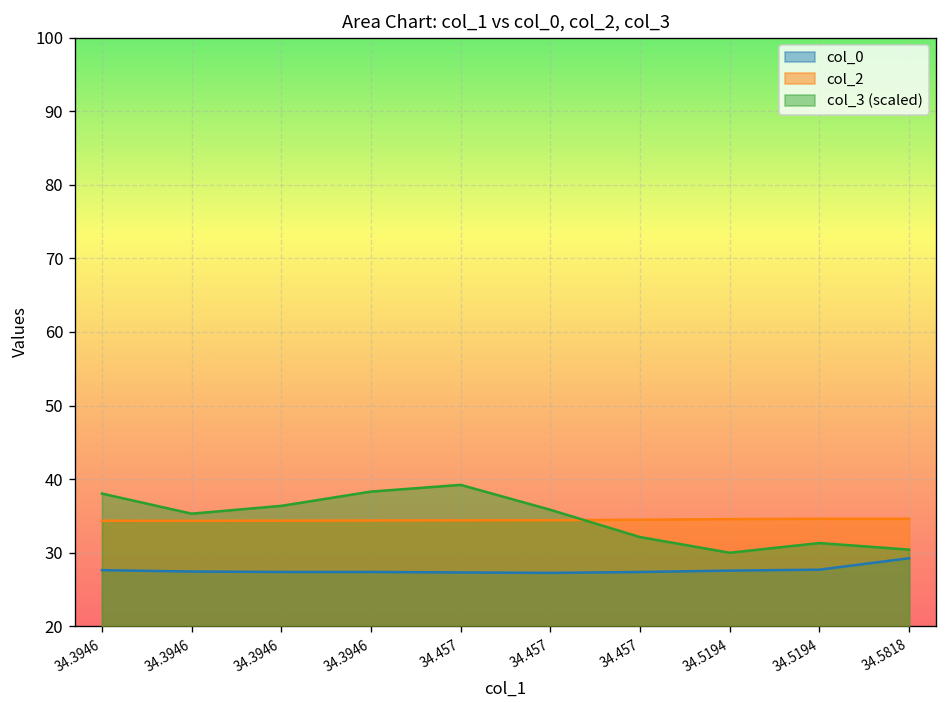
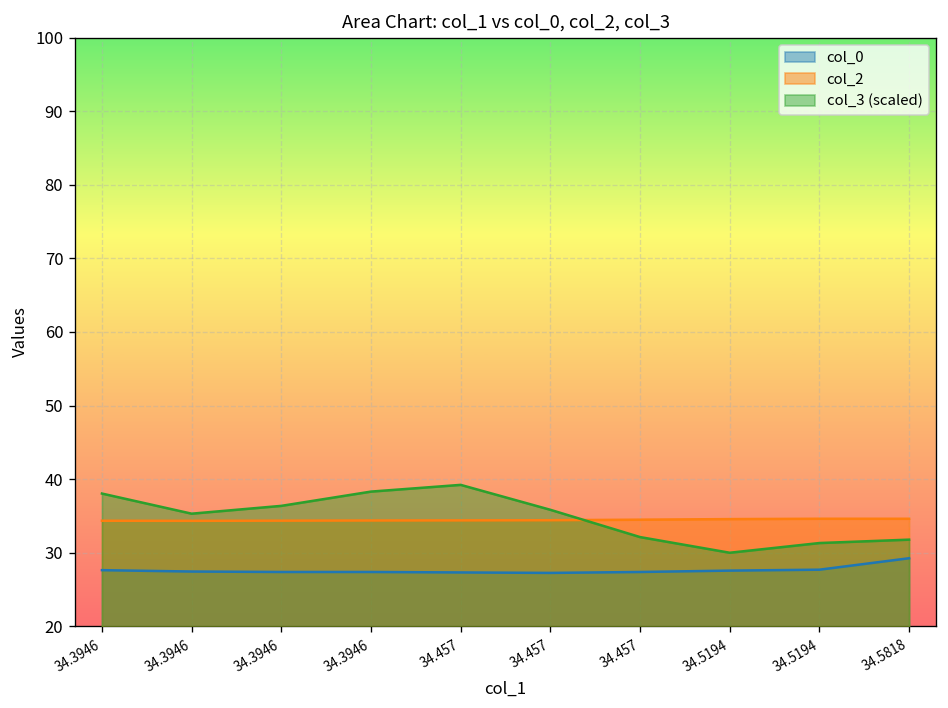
col_3 (scaled), 34.5818: 30 -> 32
